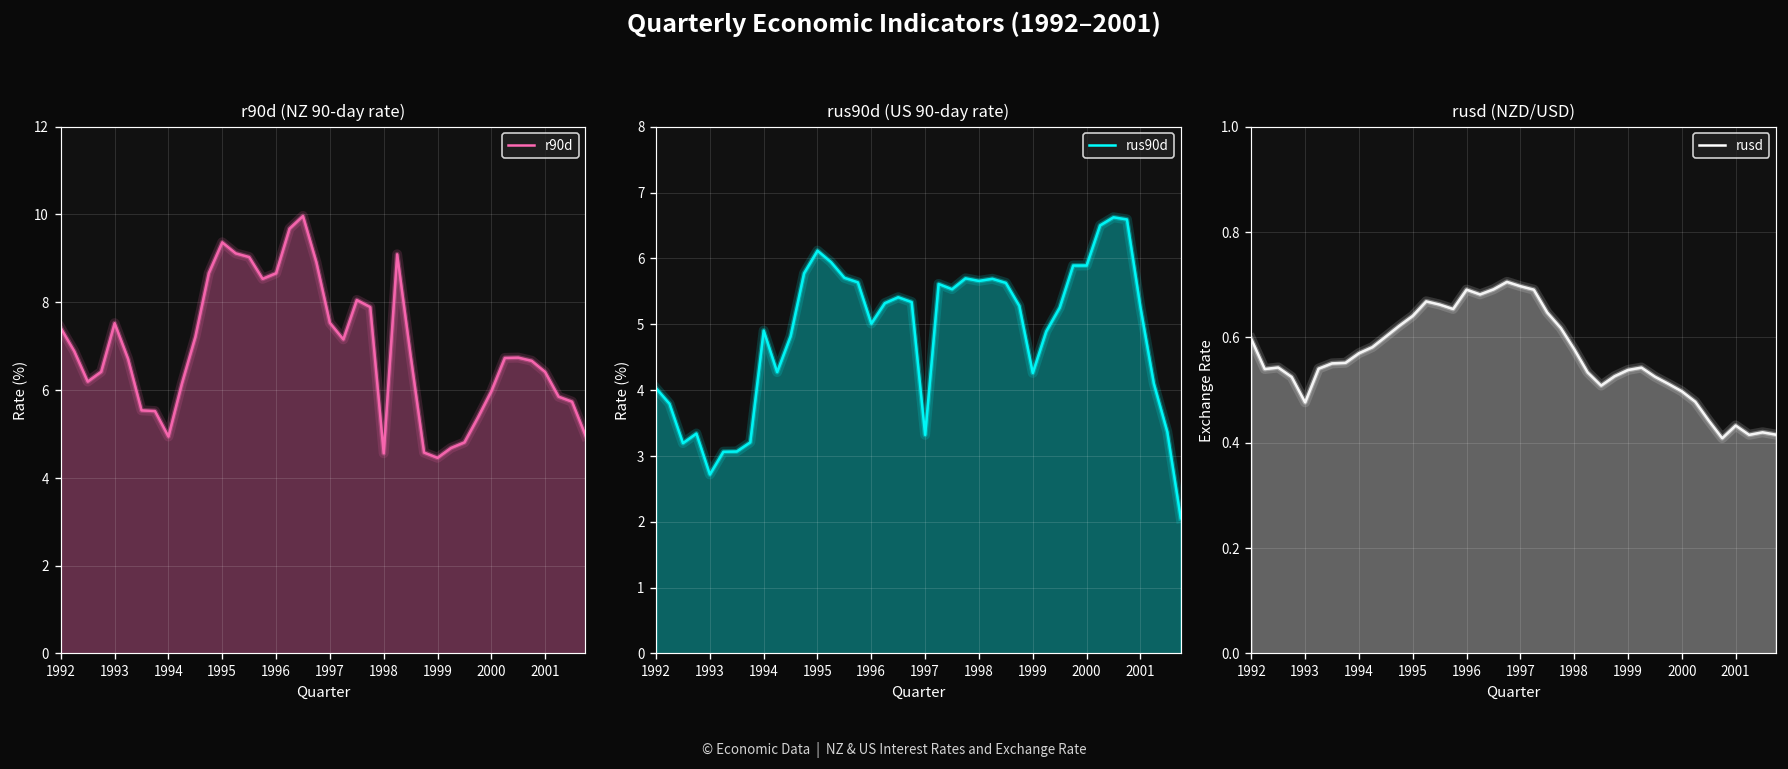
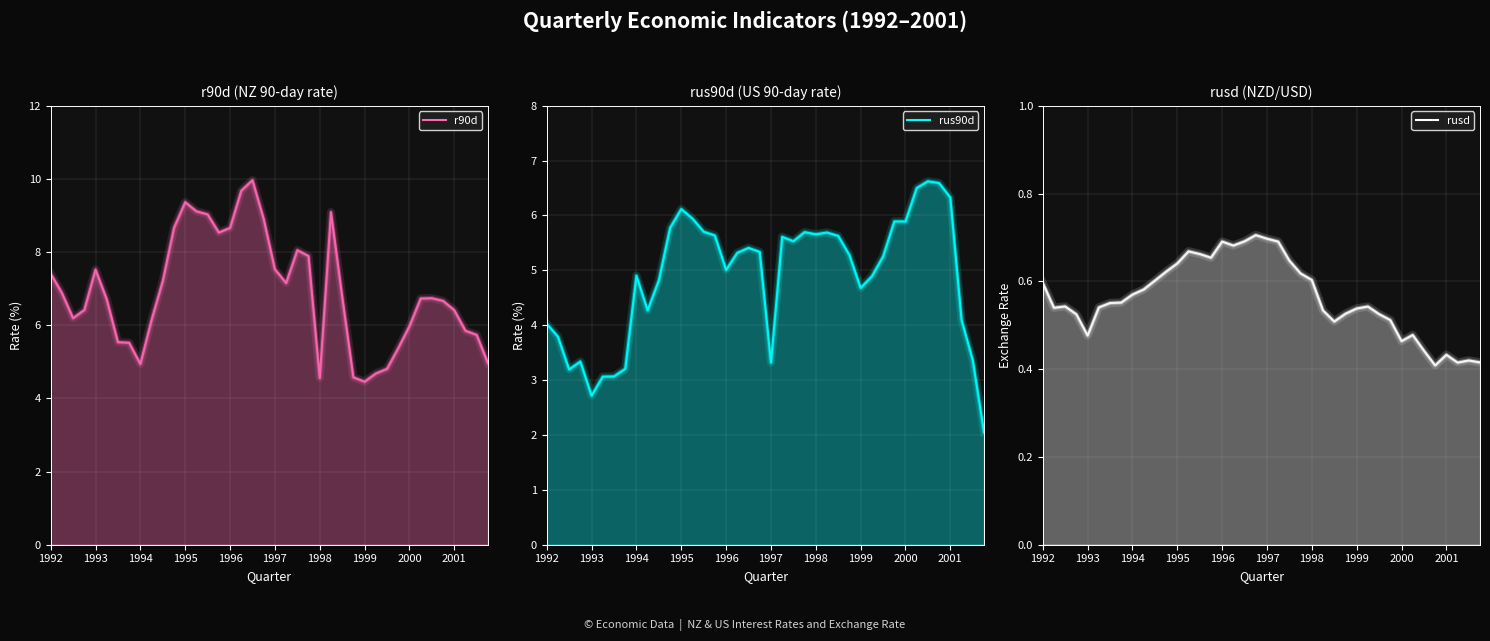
rus90d (US 90-day rate), 1999: 4.3 -> 4.7
rus90d (US 90-day rate), 2001: 5.3 -> 6.3
rusd (NZD/USD), 1998: 0.58 -> 0.60
rusd (NZD/USD), 2000: 0.50 -> 0.46
